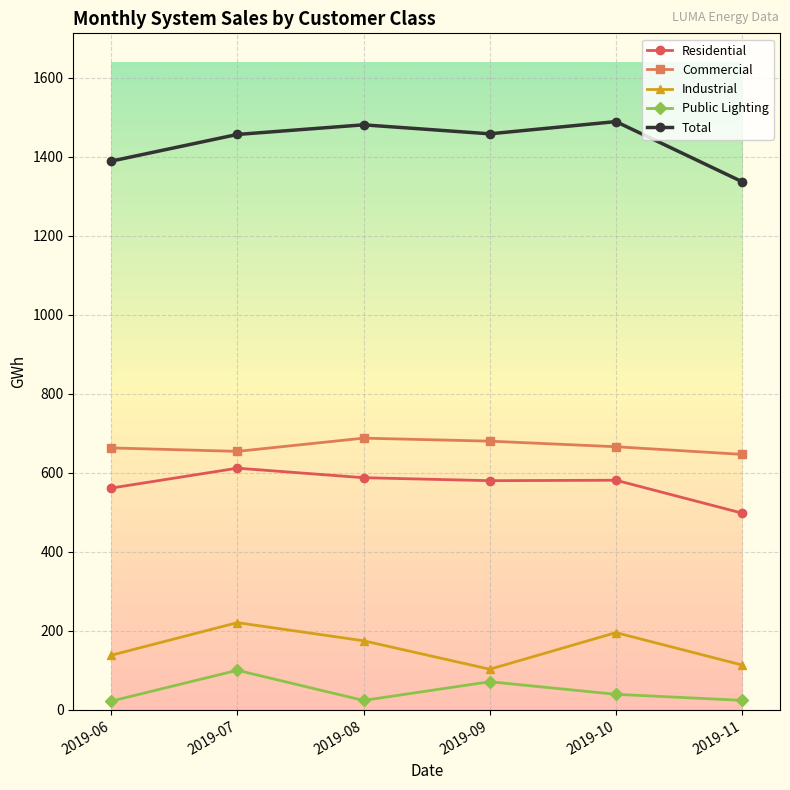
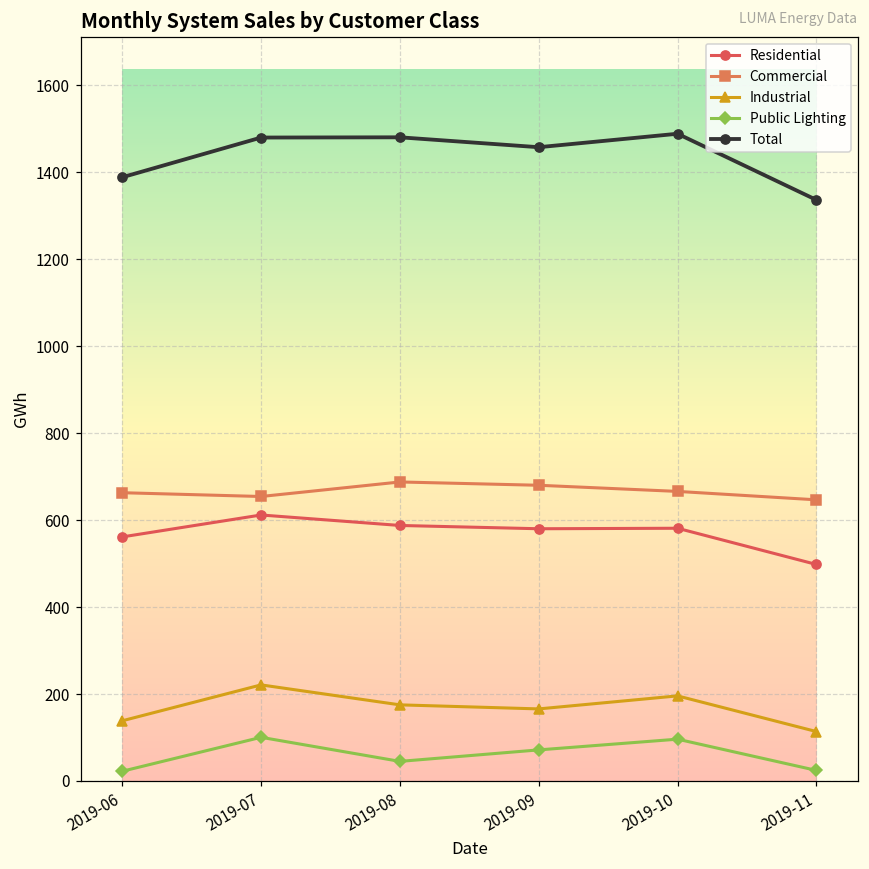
Total, 2019-07: 1460 -> 1480
Public Lighting, 2019-08: 20 -> 50
Industrial, 2019-09: 100 -> 170
Public Lighting, 2019-10: 40 -> 100
